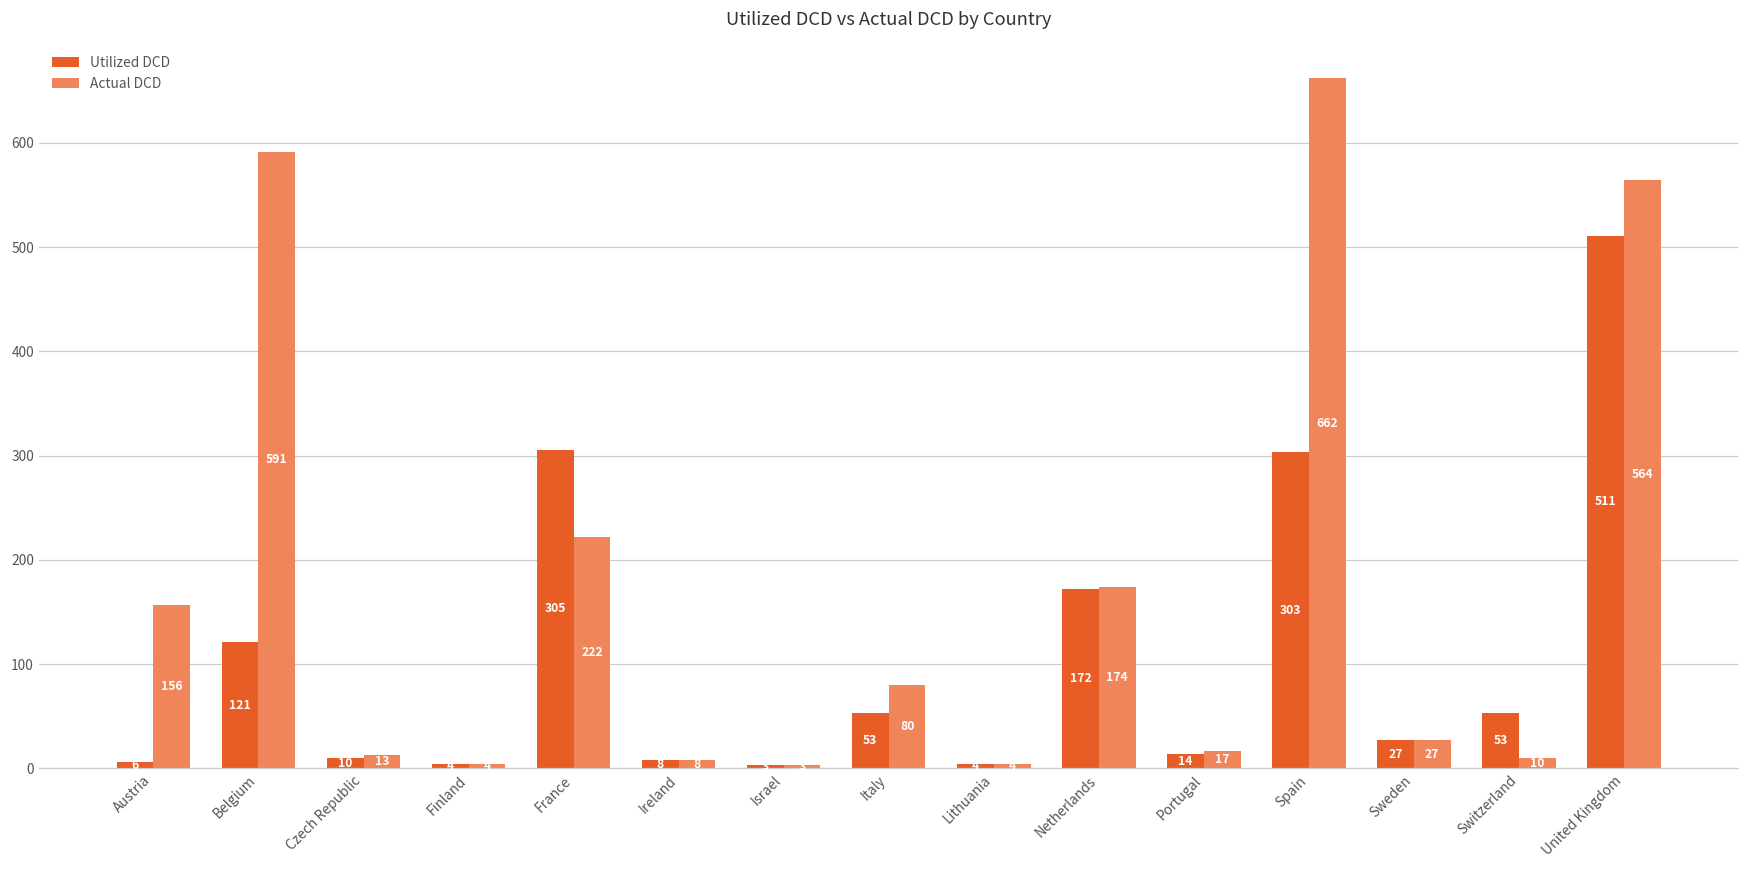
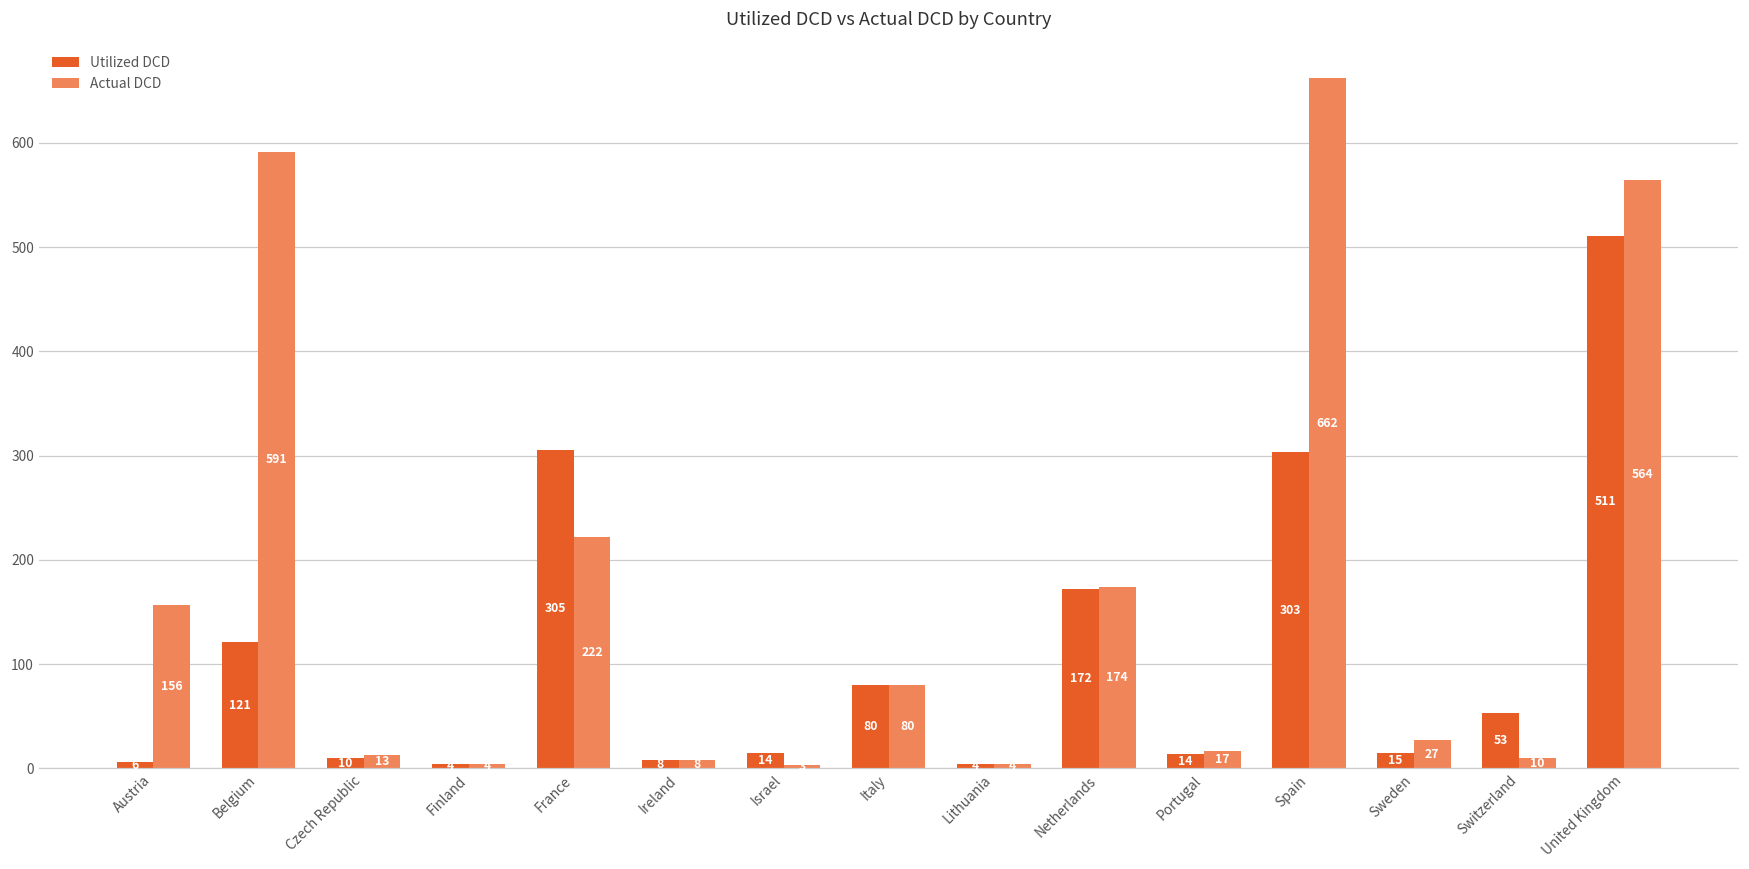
Utilized DCD, Israel: 0 -> 10
Utilized DCD, Italy: 53 -> 80
Utilized DCD, Sweden: 27 -> 15
